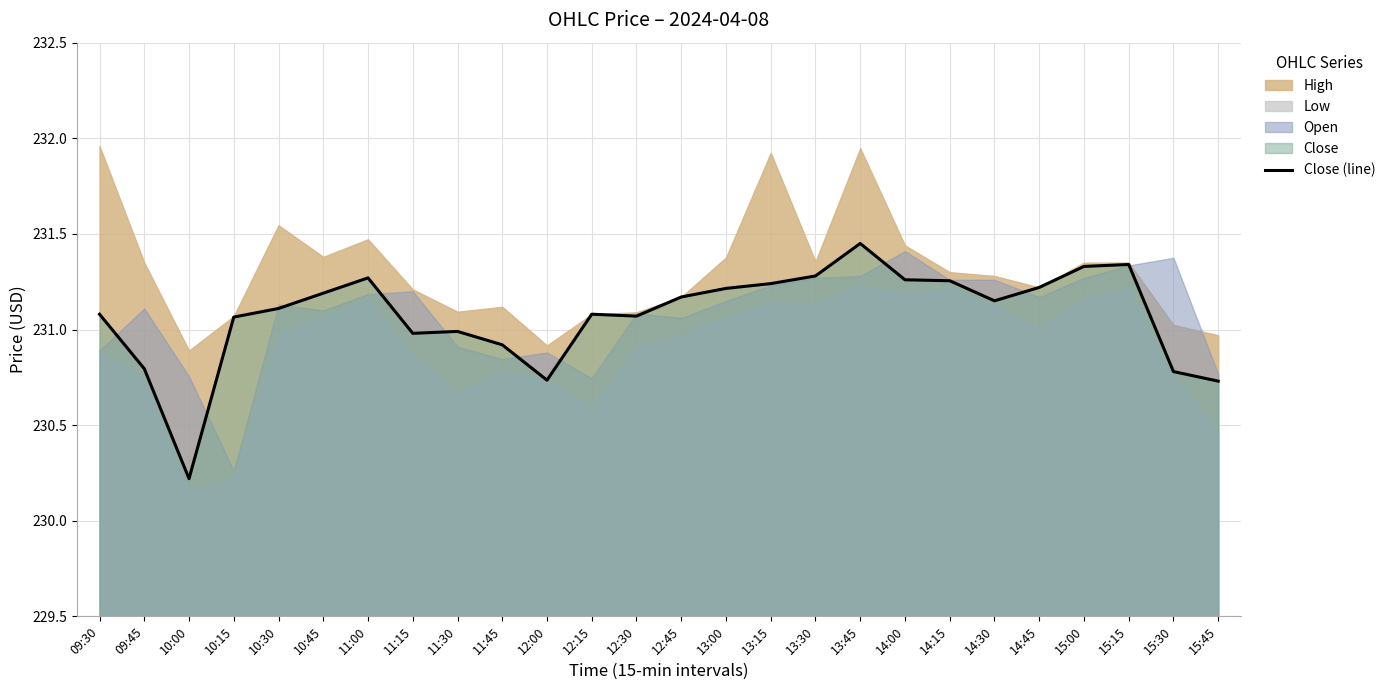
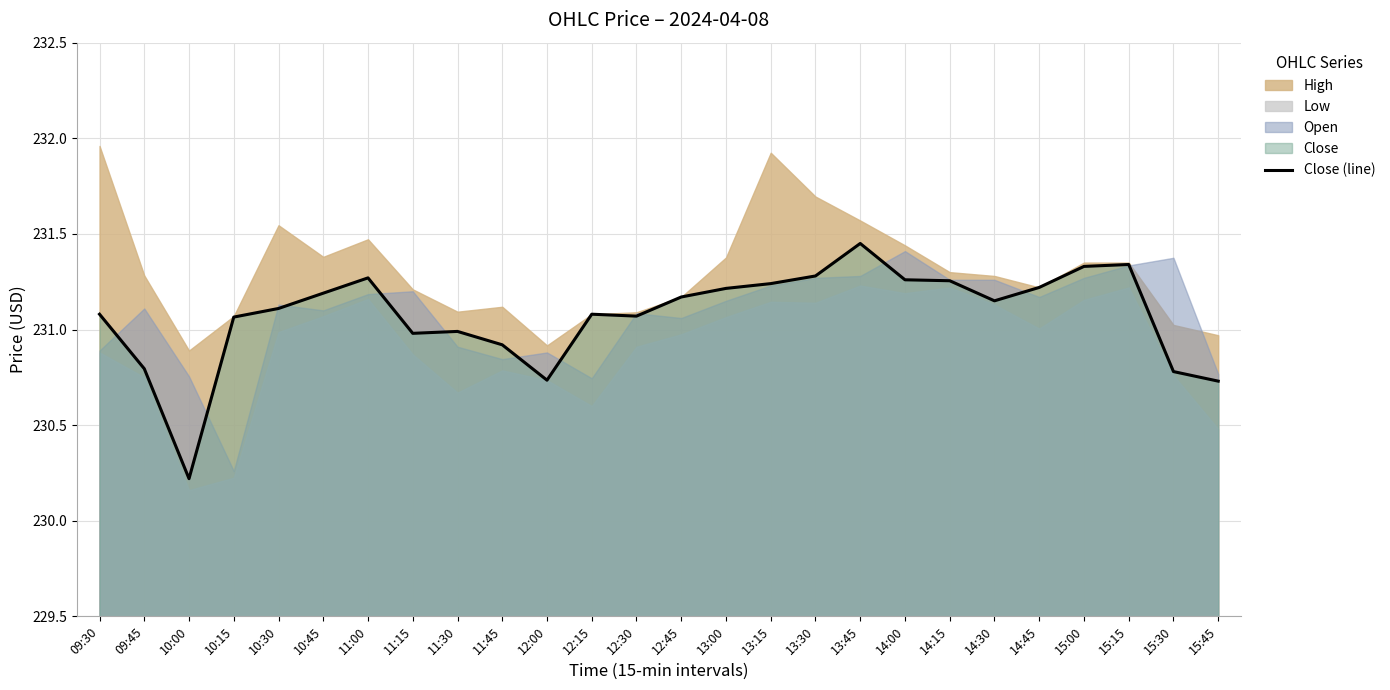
High, 09:45: 231.35 -> 231.28
High, 13:30: 231.35 -> 231.70
High, 13:45: 231.95 -> 231.57
